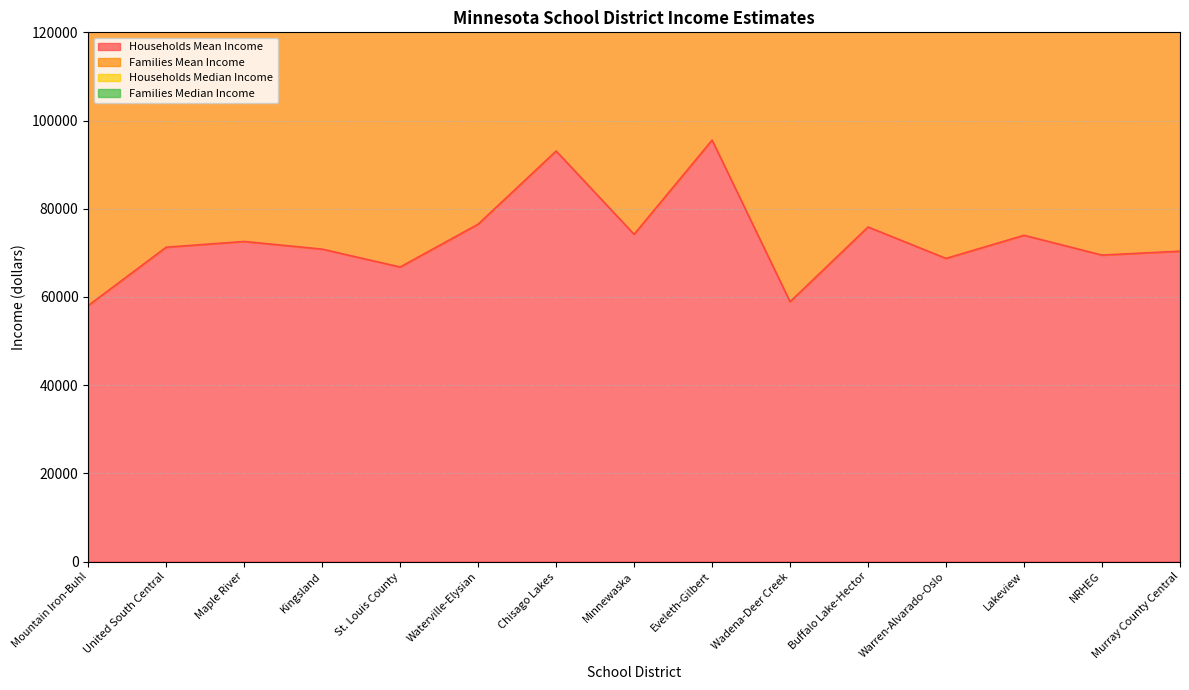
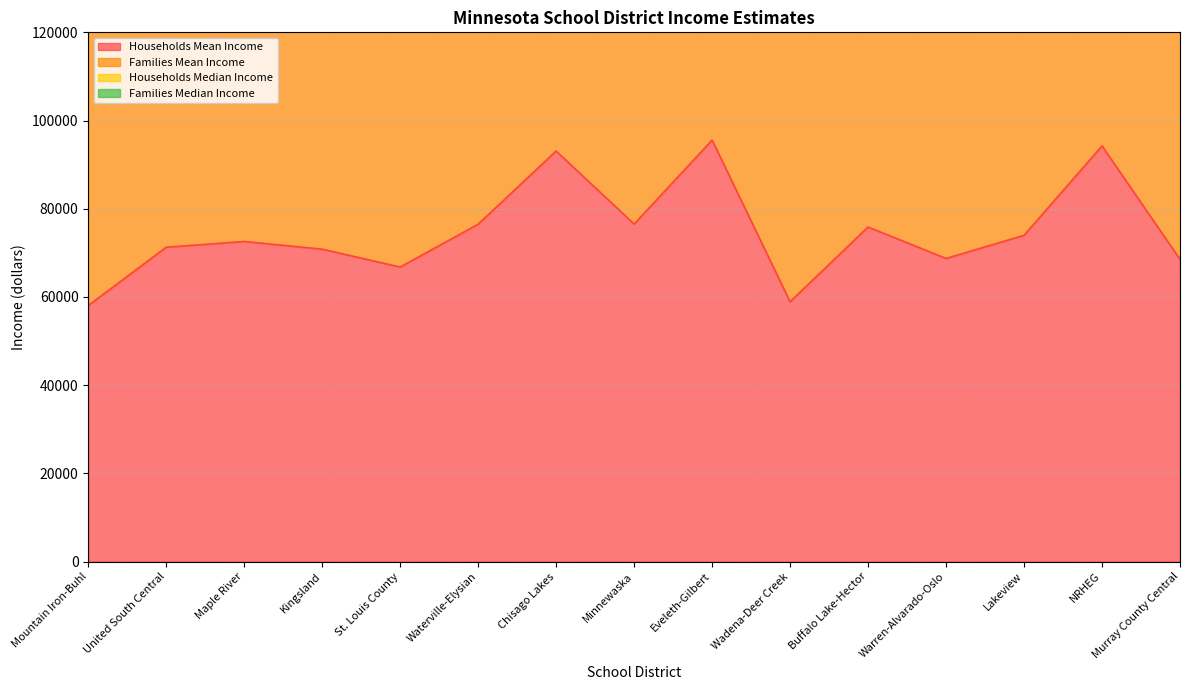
Households Mean Income, Minnewaska: 74000 -> 77000
Households Mean Income, NRHEG: 69000 -> 94000
Households Mean Income, Murray County Central: 70000 -> 69000
